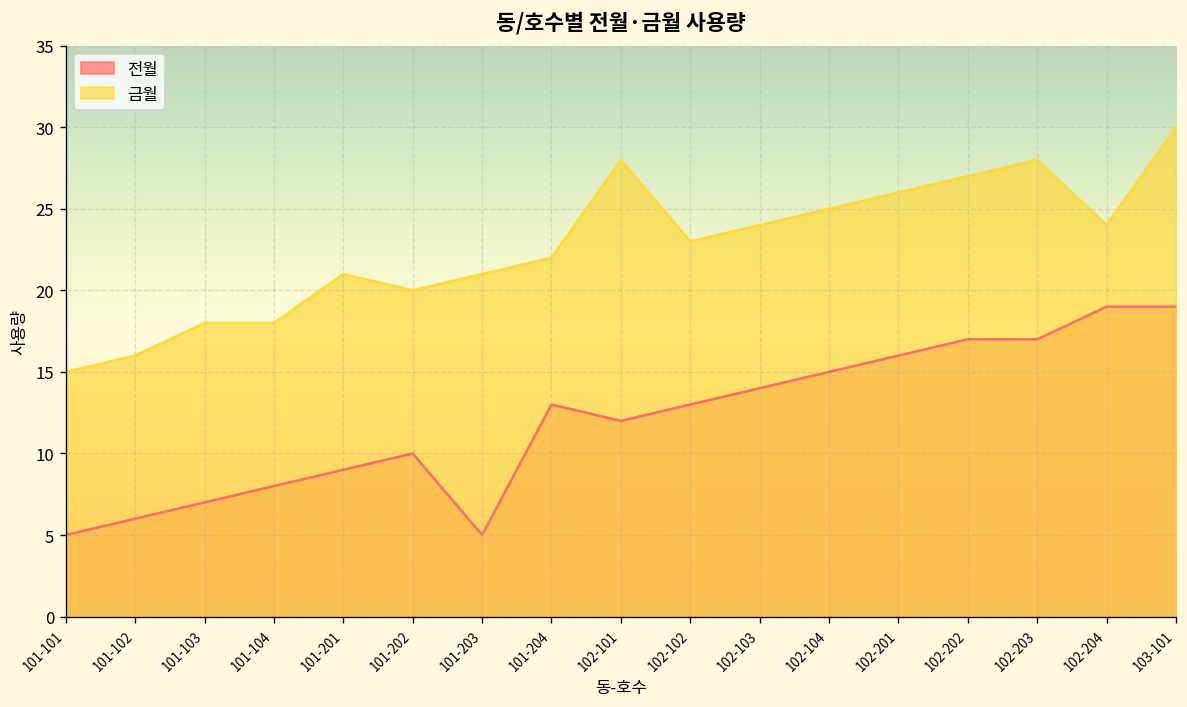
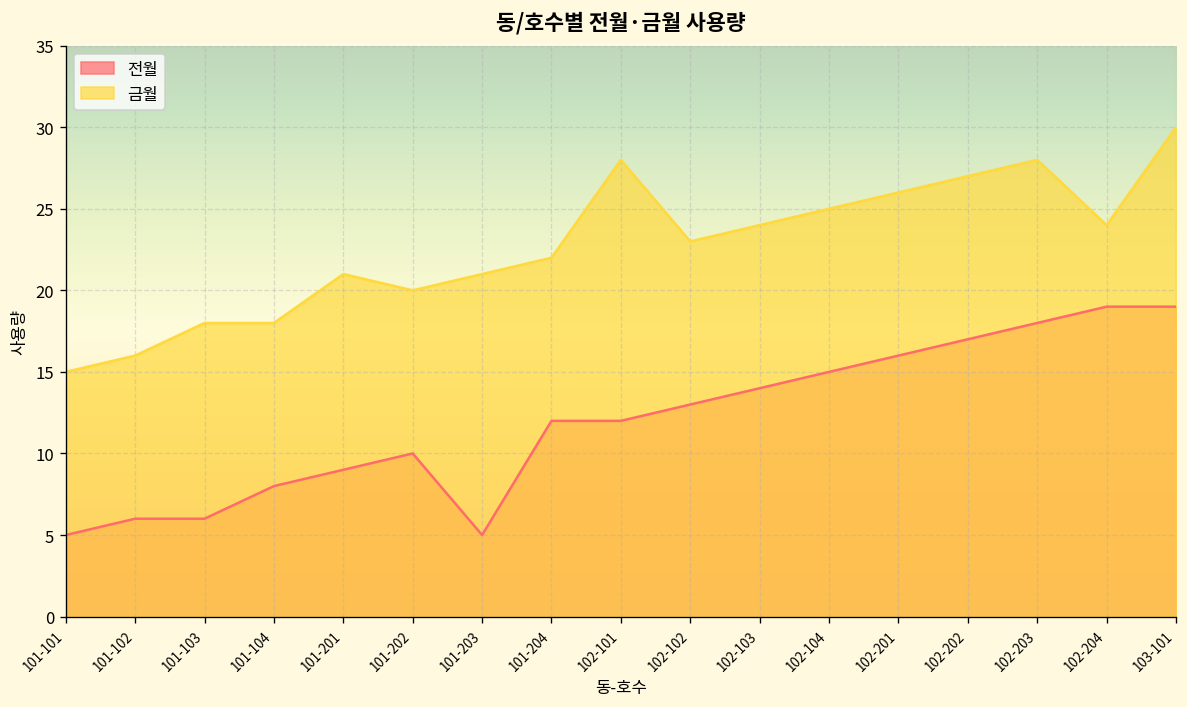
전월, 101-103: 7 -> 6
전월, 101-204: 13 -> 12
전월, 102-203: 17 -> 18
